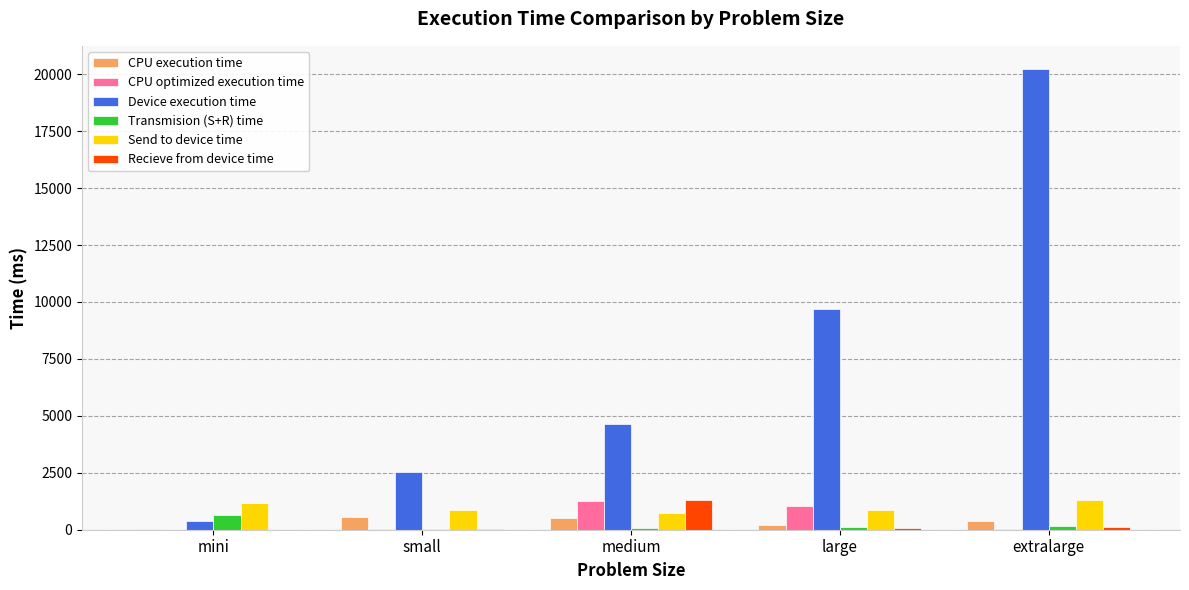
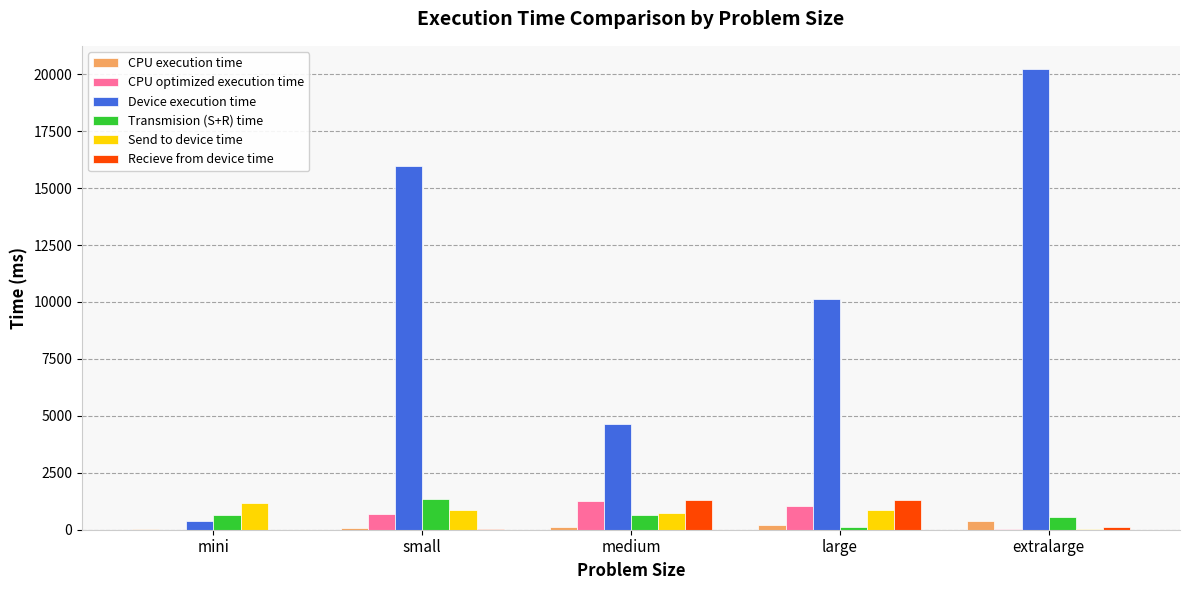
CPU execution time, small: 600 -> 100
CPU optimized execution time, small: 0 -> 700
Device execution time, small: 2500 -> 16000
Transmision (S+R) time, small: 0 -> 1300
CPU execution time, medium: 500 -> 100
Transmision (S+R) time, medium: 100 -> 600
Device execution time, large: 9700 -> 10100
Recieve from device time, large: 100 -> 1300
Transmision (S+R) time, extralarge: 200 -> 600
Send to device time, extralarge: 1300 -> 0
